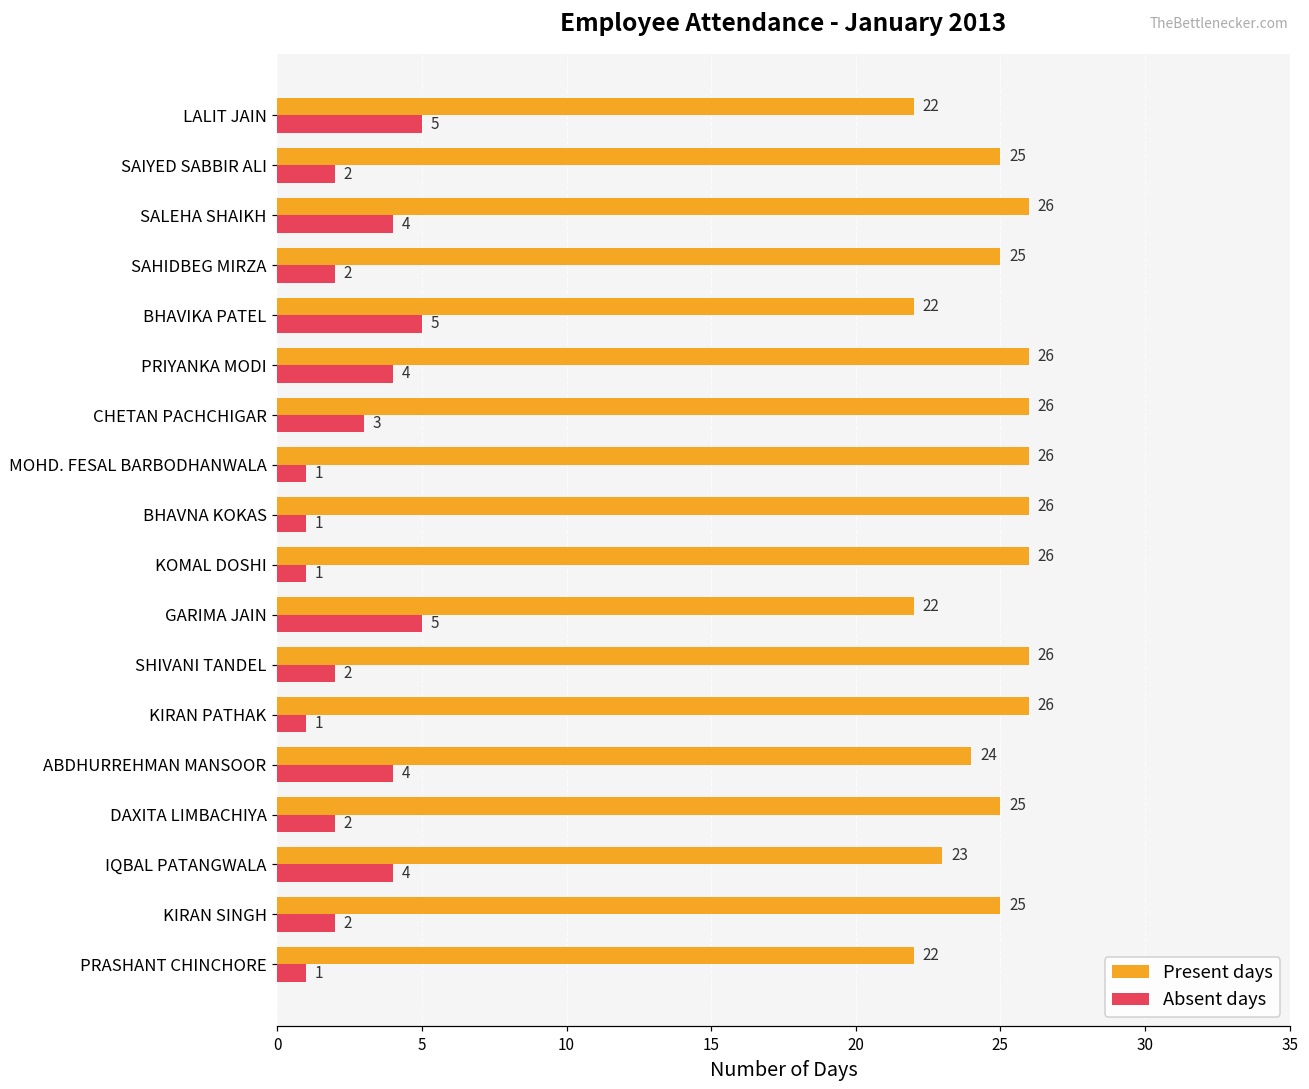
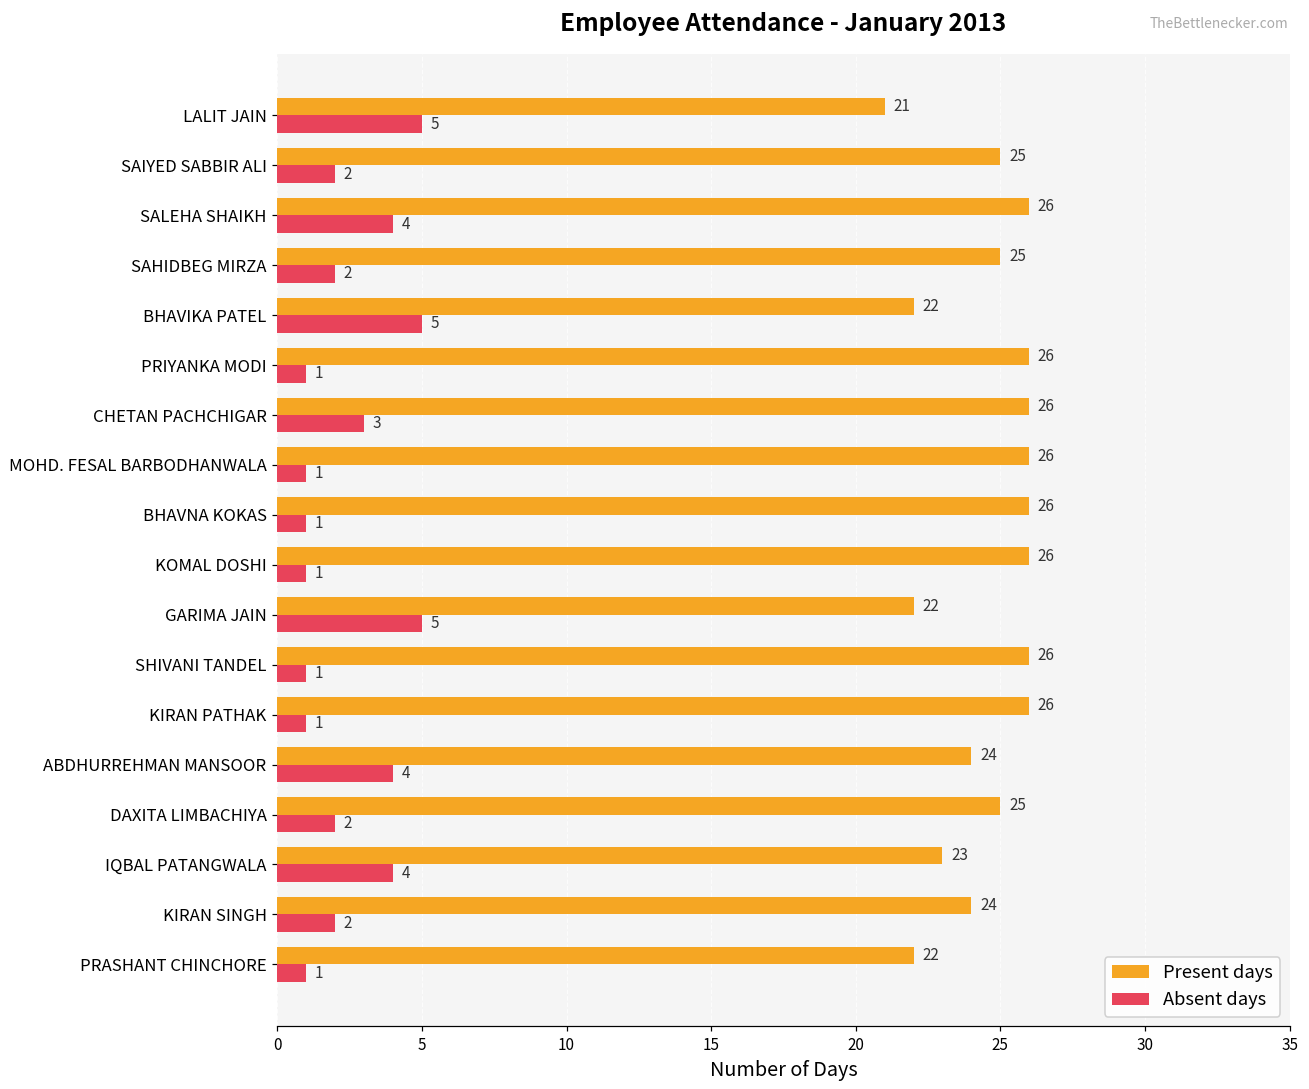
Present days, LALIT JAIN: 22 -> 21
Absent days, PRIYANKA MODI: 4 -> 1
Absent days, SHIVANI TANDEL: 2 -> 1
Present days, KIRAN SINGH: 25 -> 24
